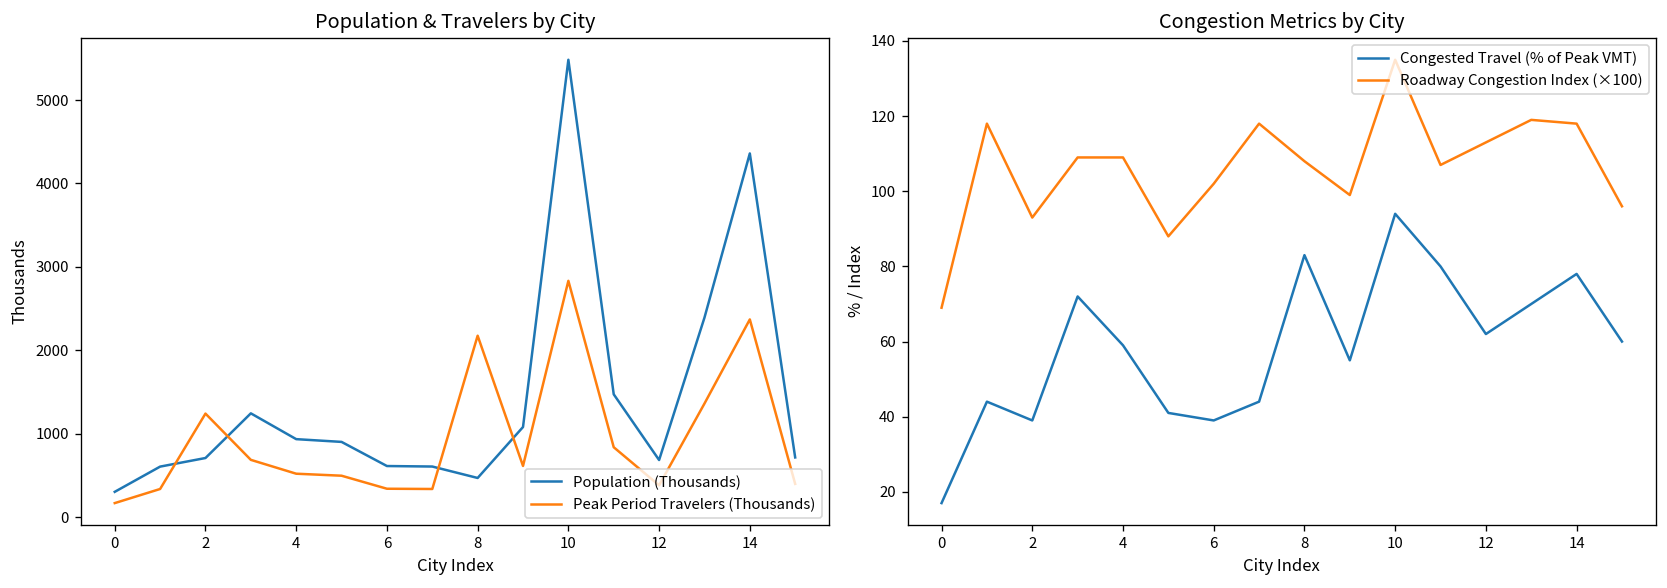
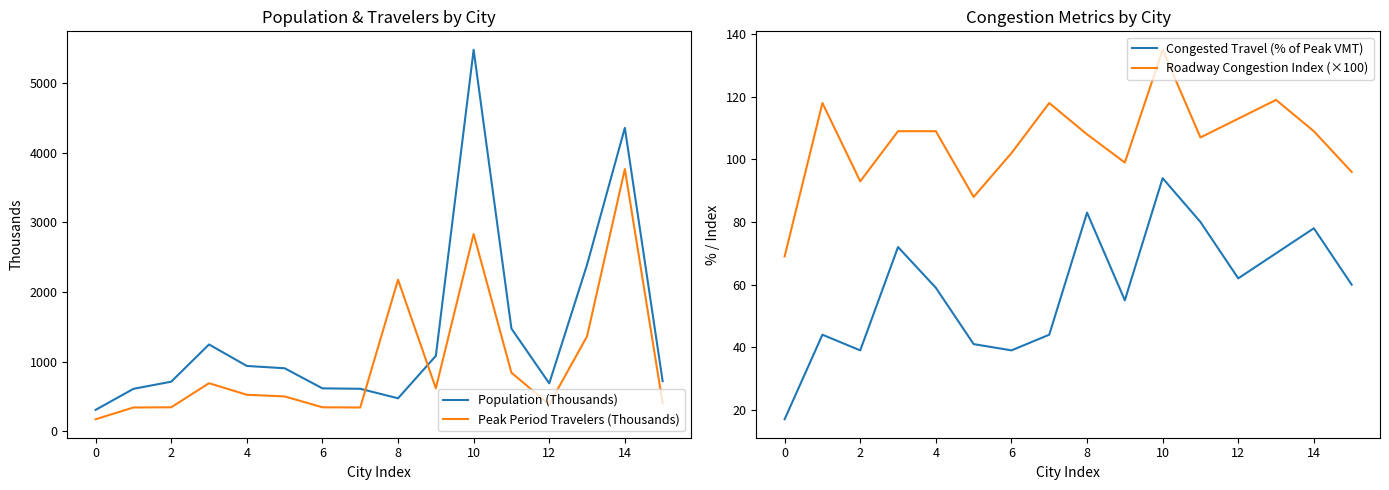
Population & Travelers by City, Peak Period Travelers (Thousands), 2: 1200 -> 300
Population & Travelers by City, Peak Period Travelers (Thousands), 14: 2400 -> 3800
Congestion Metrics by City, Roadway Congestion Index (×100), 14: 118 -> 109
